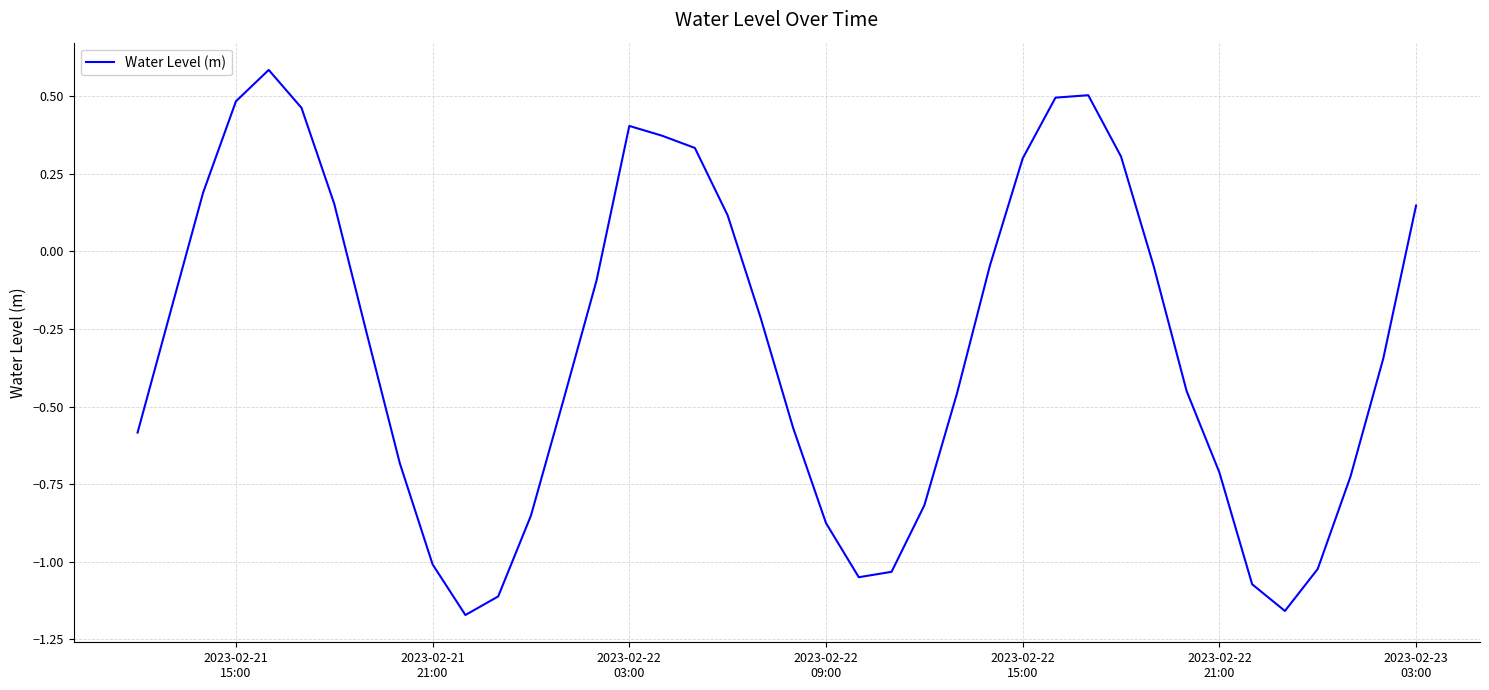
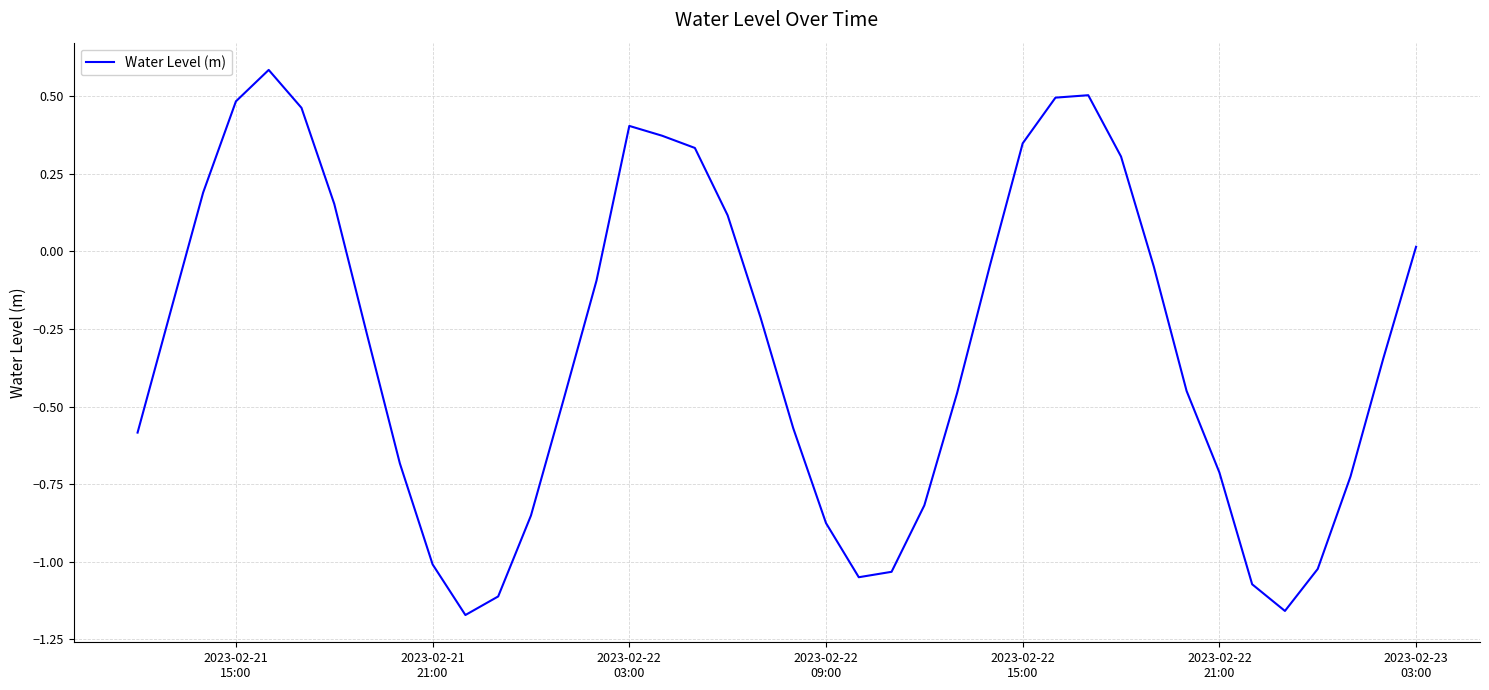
2023-02-22 15:00: 0.30 -> 0.35
2023-02-23 03:00: 0.15 -> 0.01
